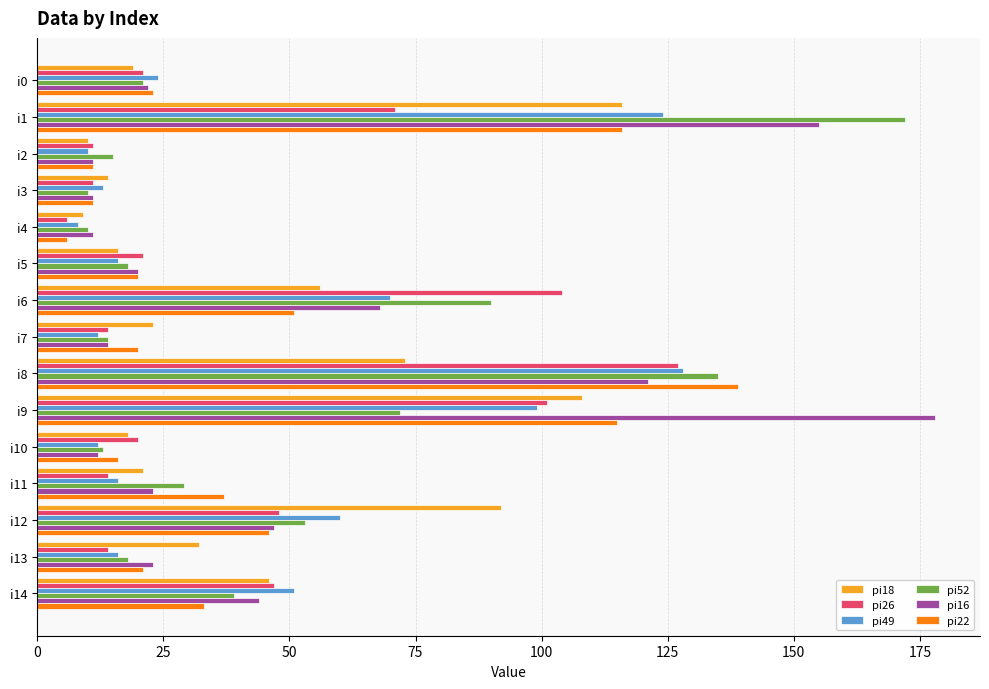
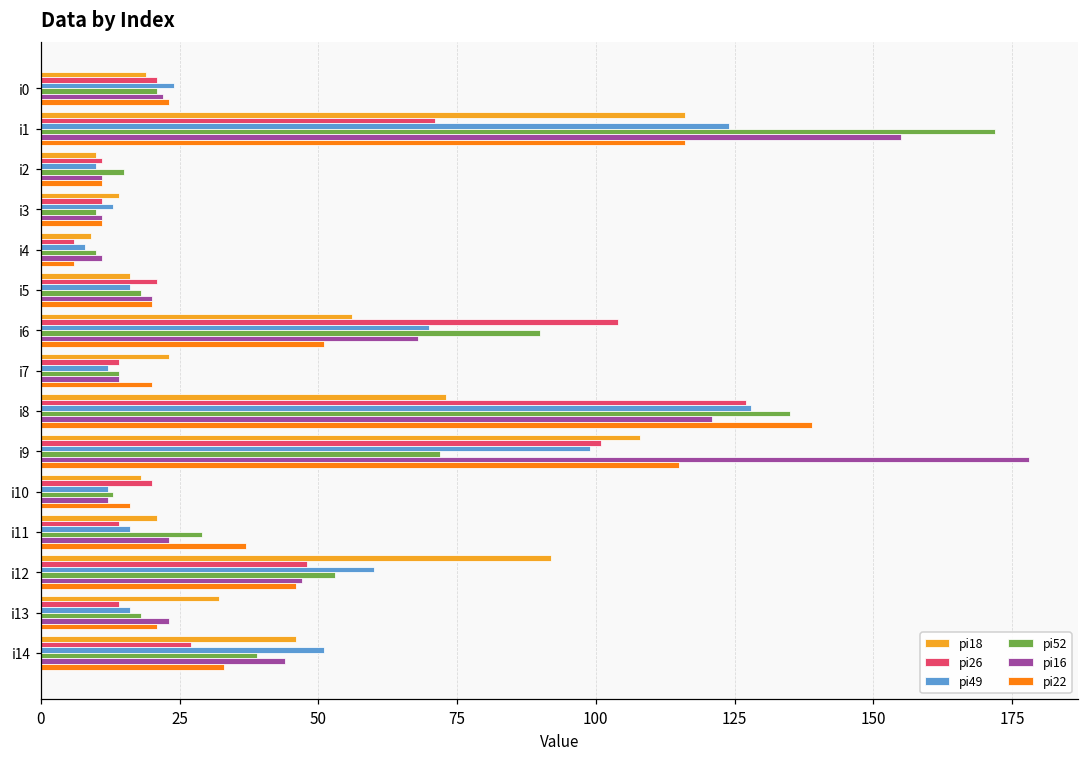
pi26, i14: 47 -> 27
